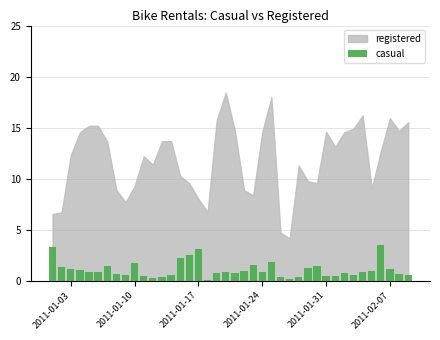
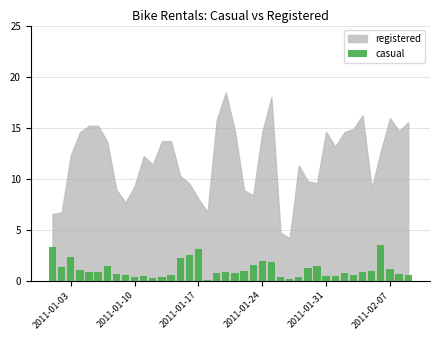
casual, 2011-01-03: 1.2 -> 2.3
casual, 2011-01-10: 1.7 -> 0.4
casual, 2011-01-24: 0.9 -> 1.9
